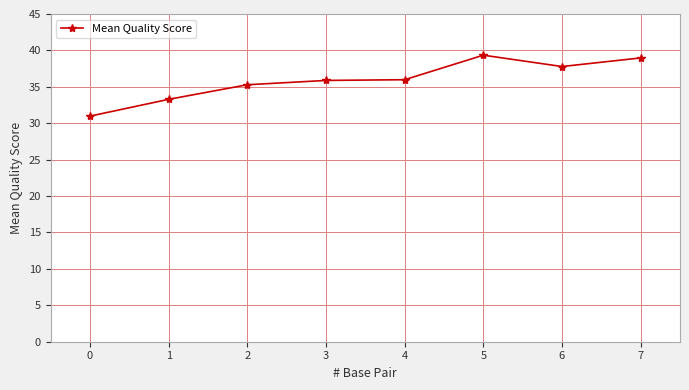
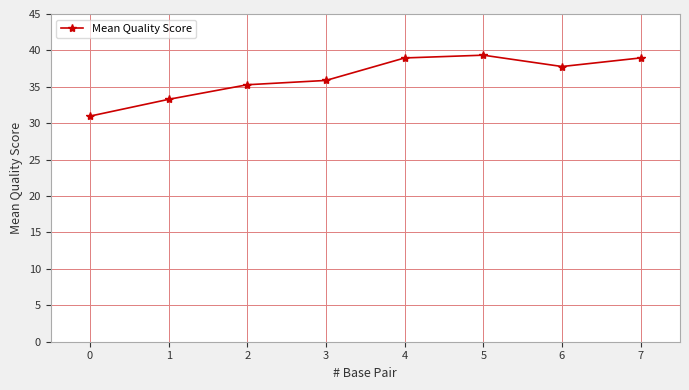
4: 36 -> 39
